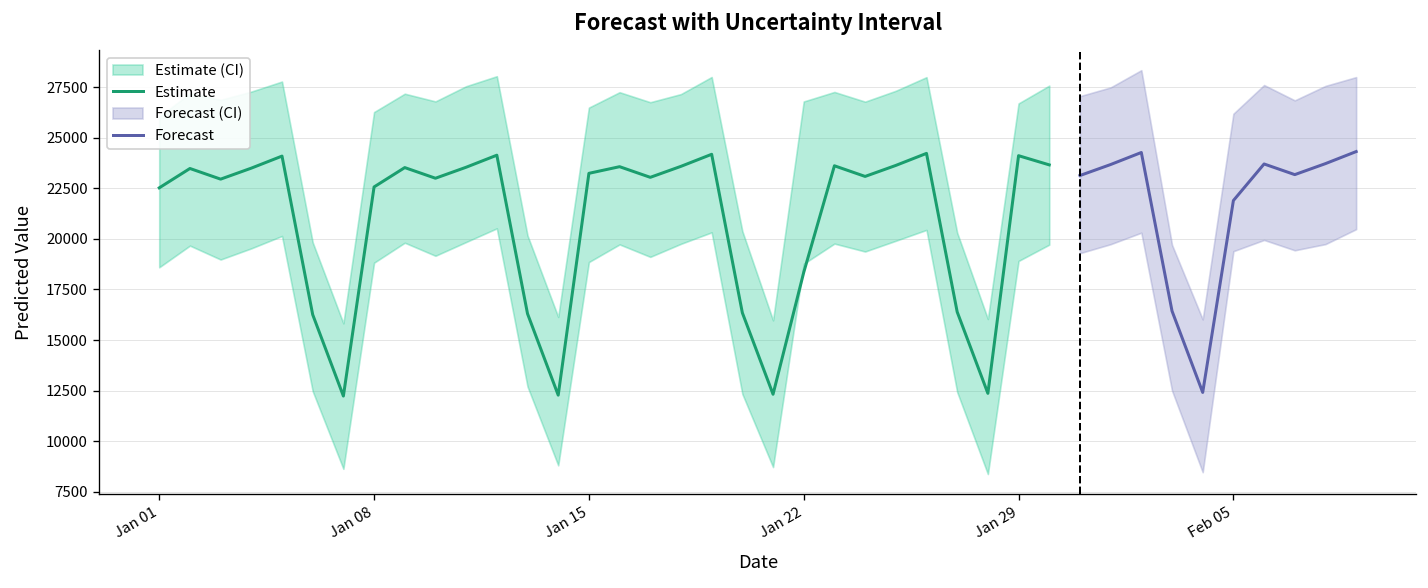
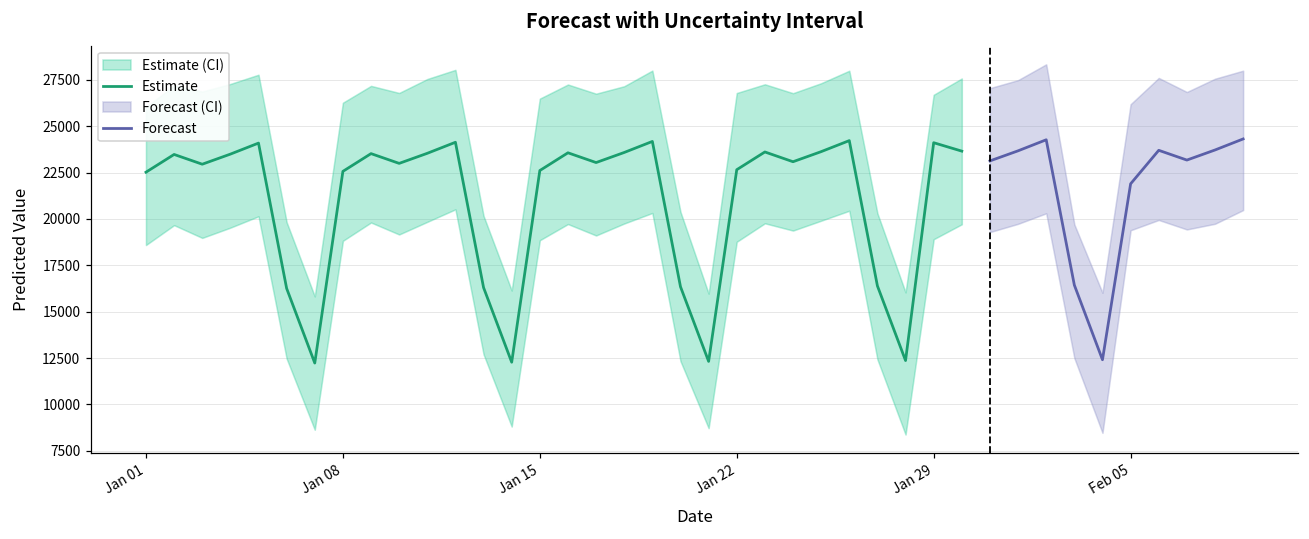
Estimate, Jan 15: 23200 -> 22600
Estimate, Jan 22: 18300 -> 22700
